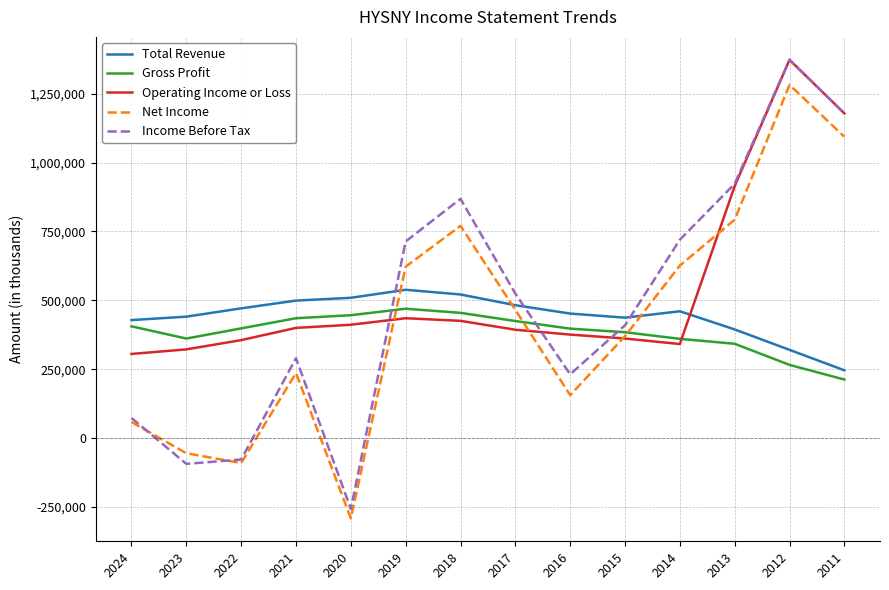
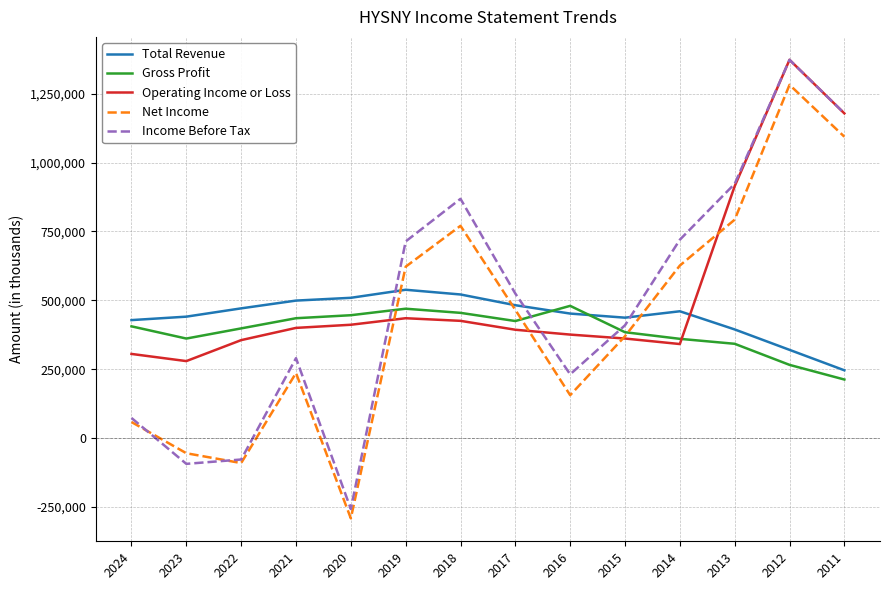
Operating Income or Loss, 2023: 320,000 -> 280,000
Gross Profit, 2016: 400,000 -> 480,000
